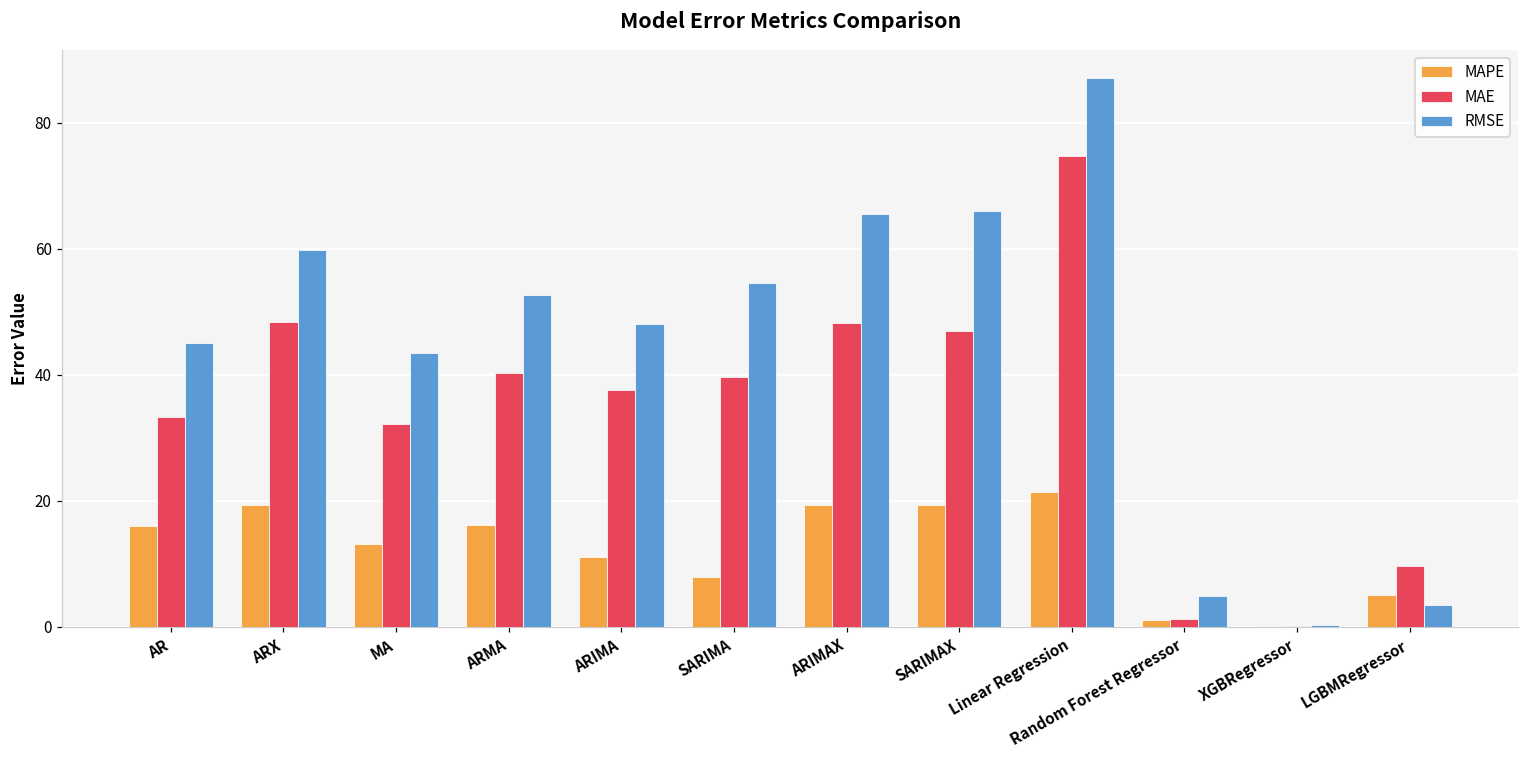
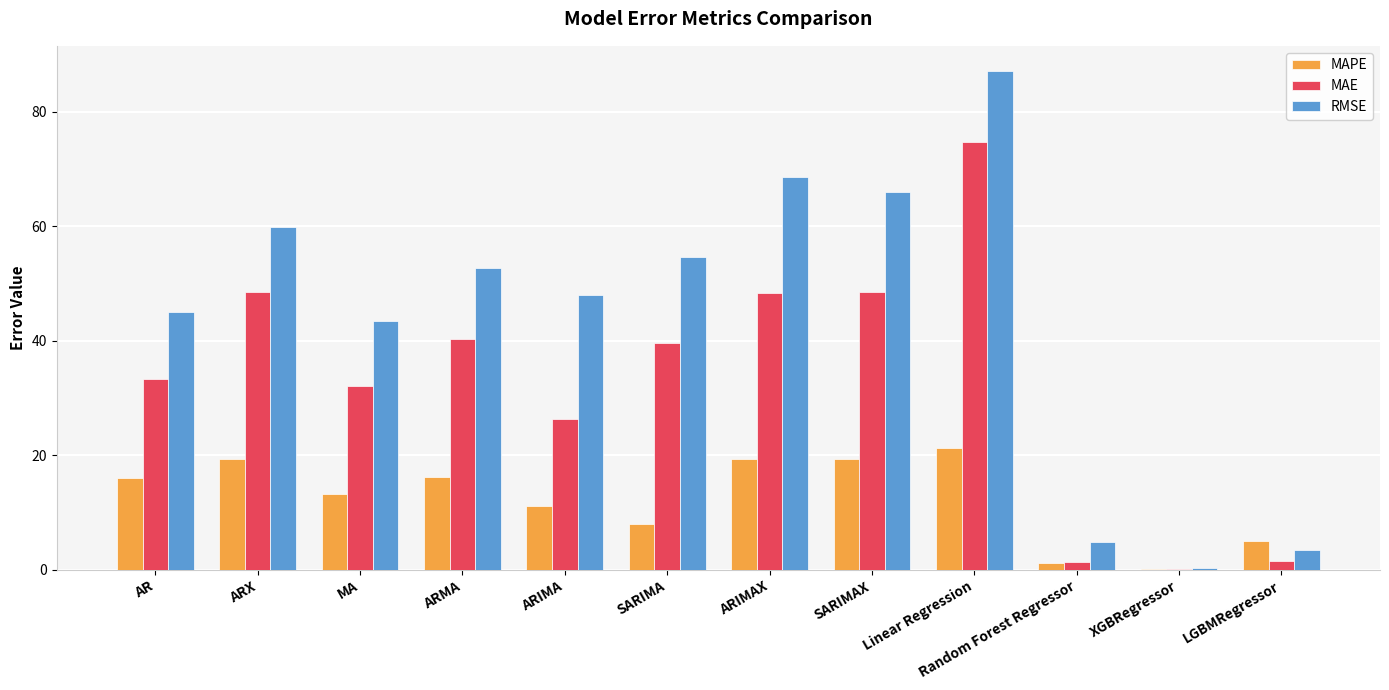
MAE, ARIMA: 38 -> 26
RMSE, ARIMAX: 66 -> 69
MAE, SARIMAX: 47 -> 49
MAE, LGBMRegressor: 10 -> 1
